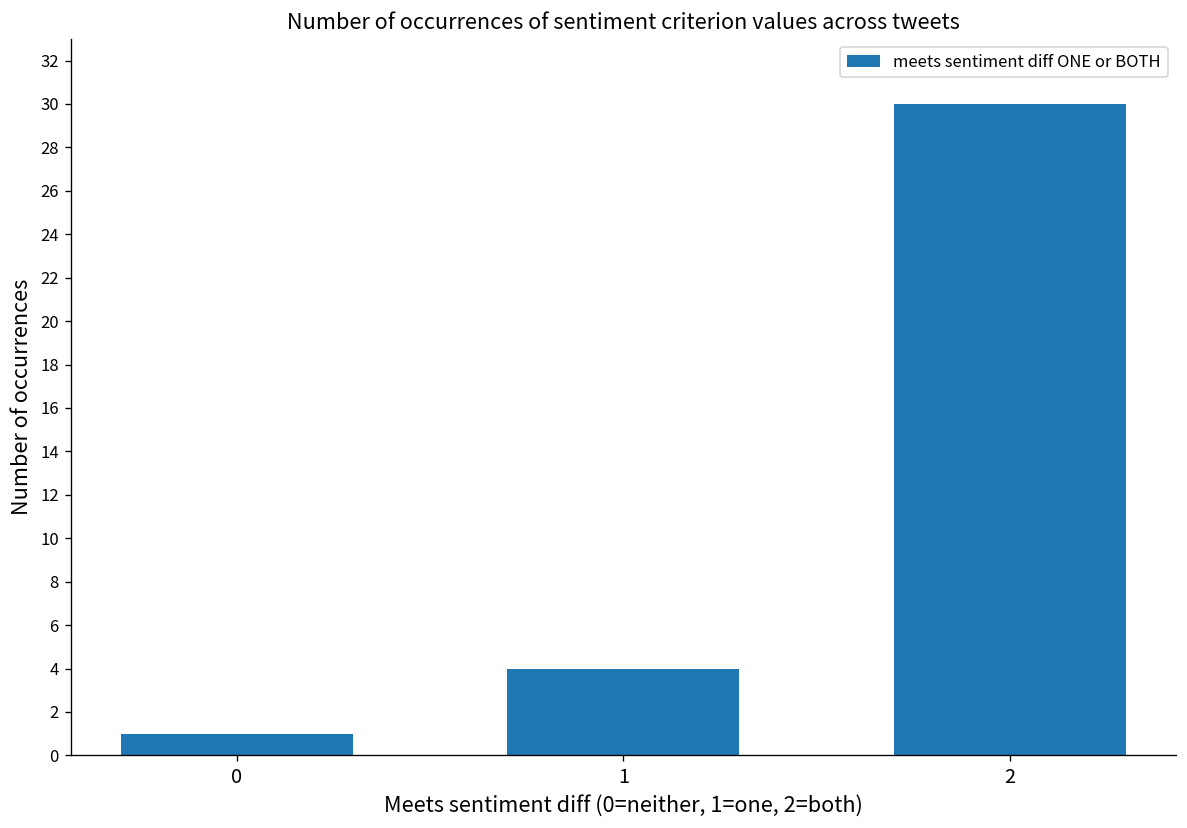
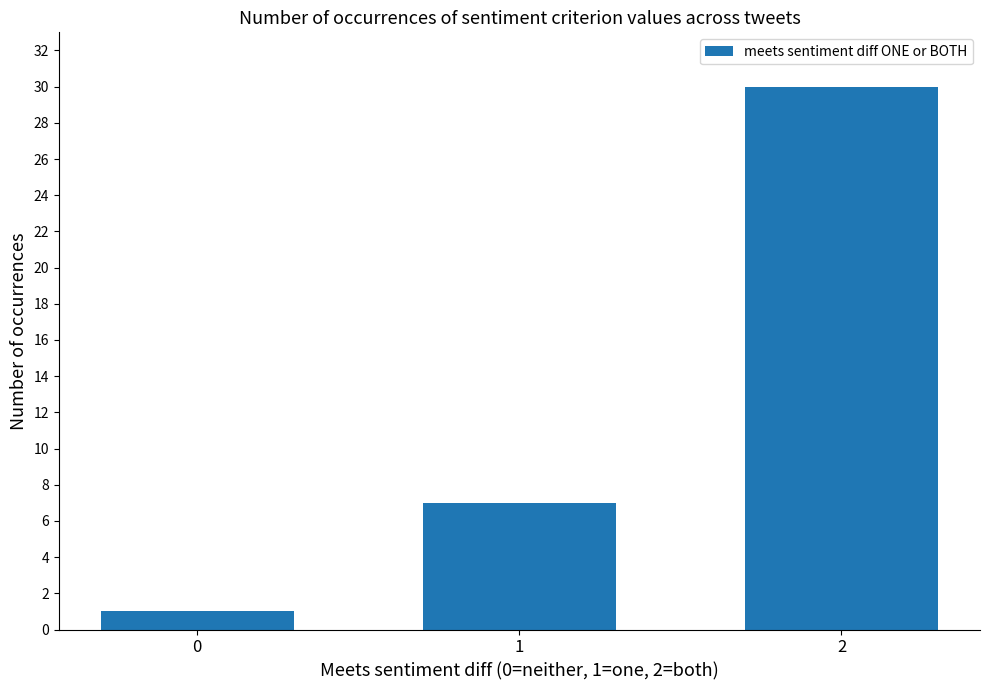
1: 4 -> 7
